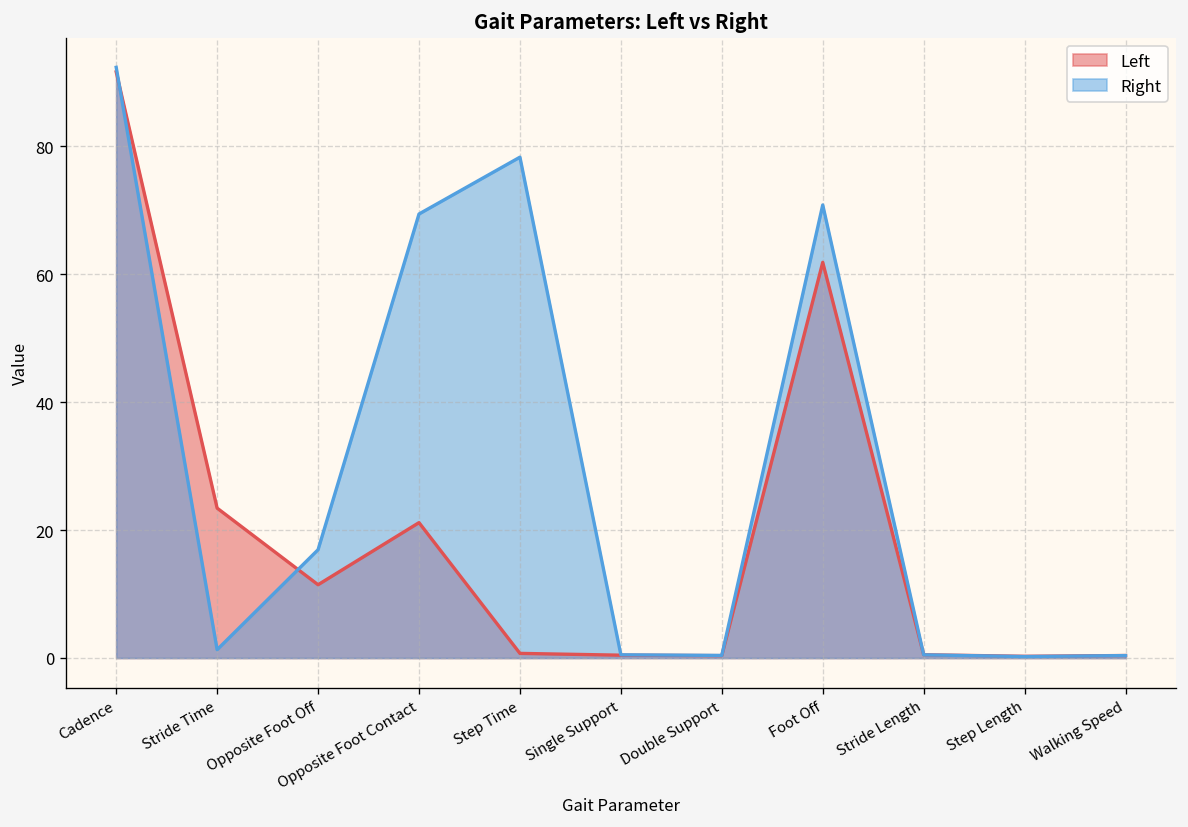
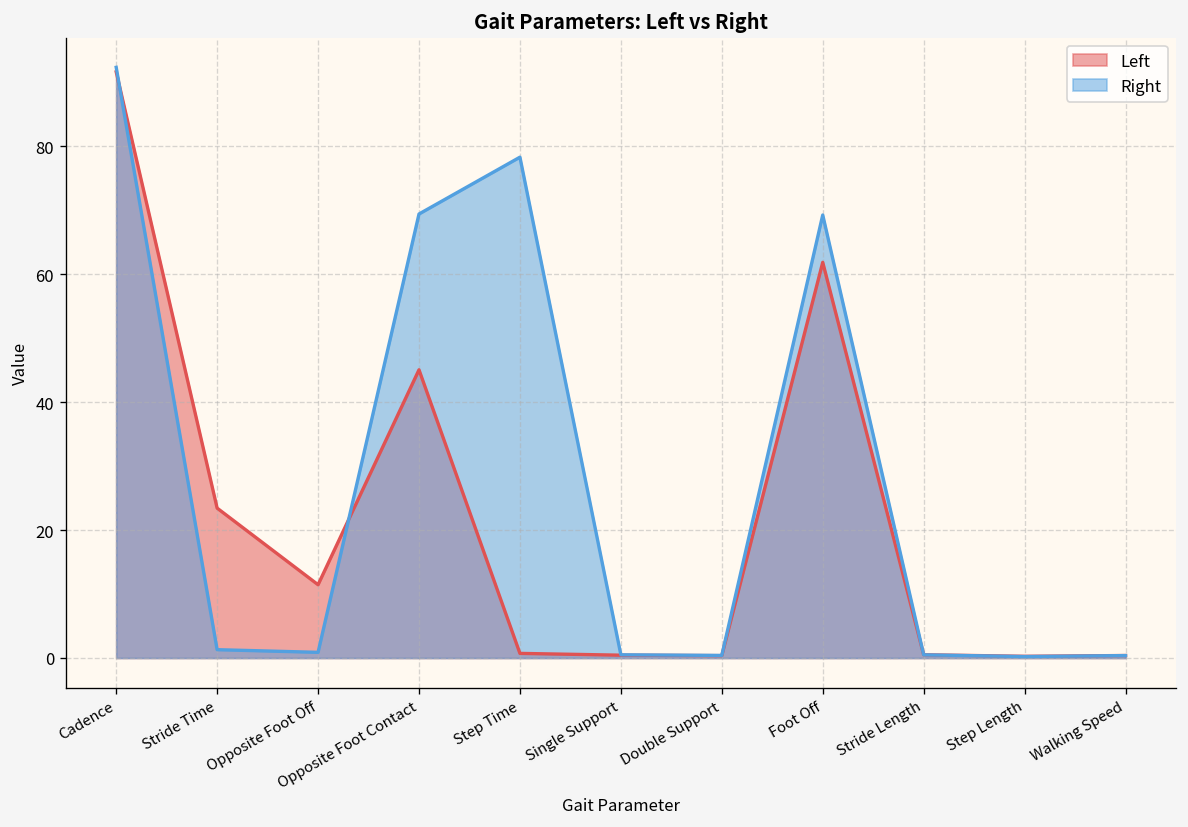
Right, Opposite Foot Off: 17 -> 1
Left, Opposite Foot Contact: 21 -> 45
Right, Foot Off: 71 -> 69
